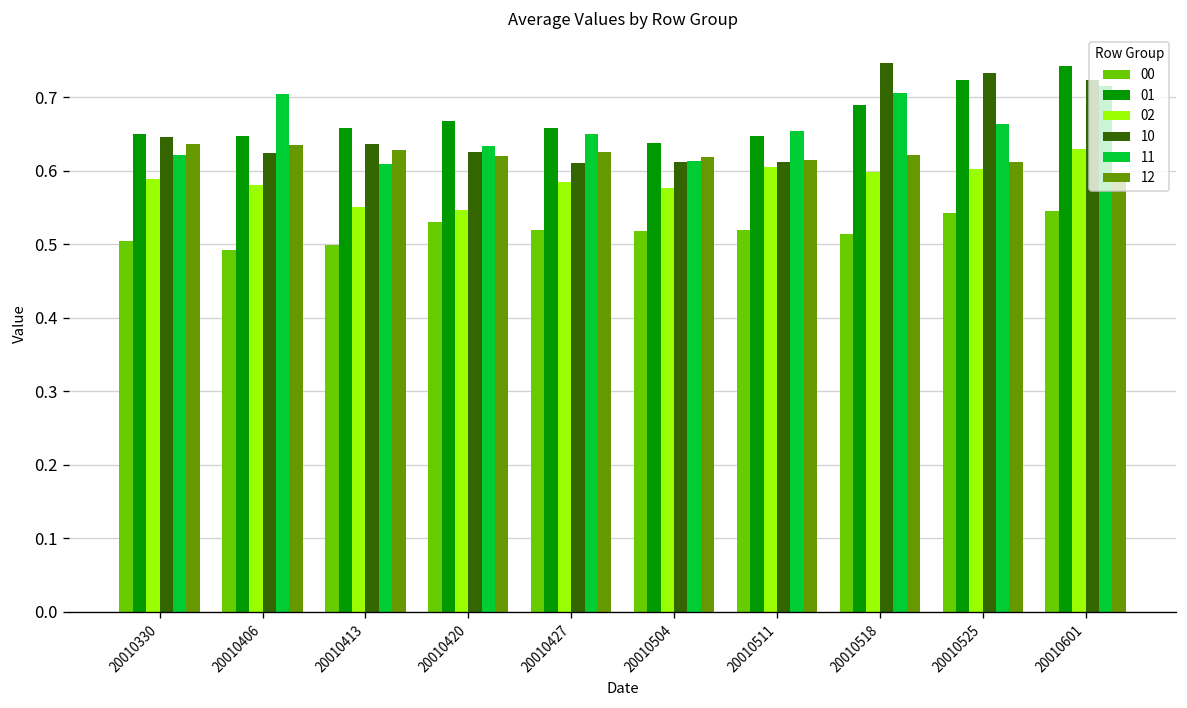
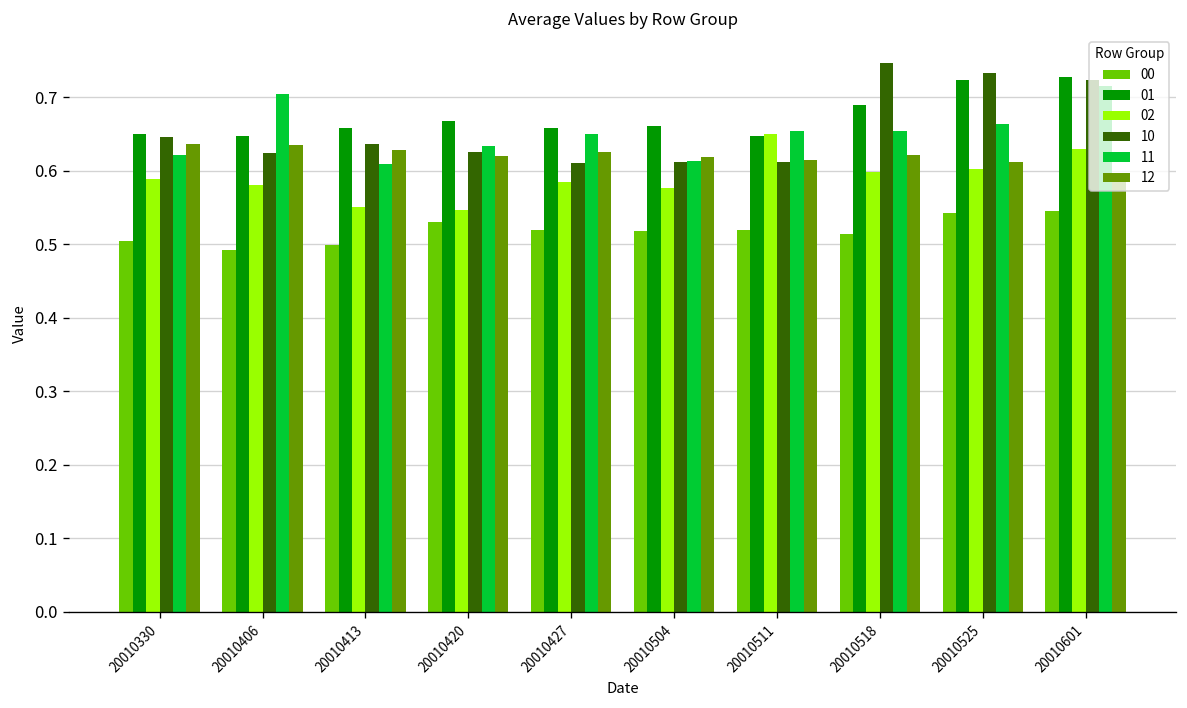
01, 20010504: 0.64 -> 0.66
02, 20010511: 0.61 -> 0.65
11, 20010518: 0.71 -> 0.65
01, 20010601: 0.74 -> 0.73
